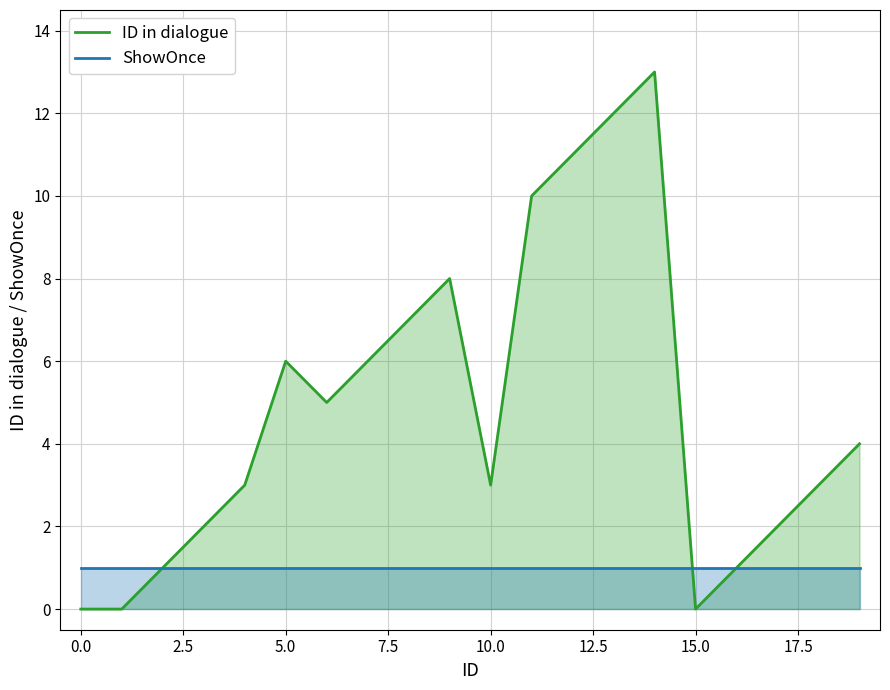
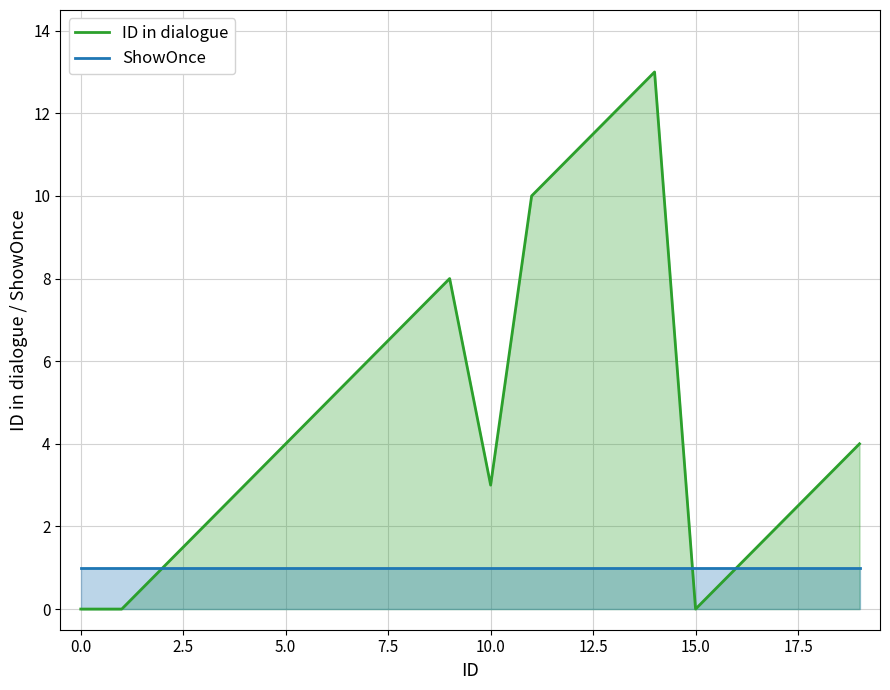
ID in dialogue, 5.0: 6 -> 4
